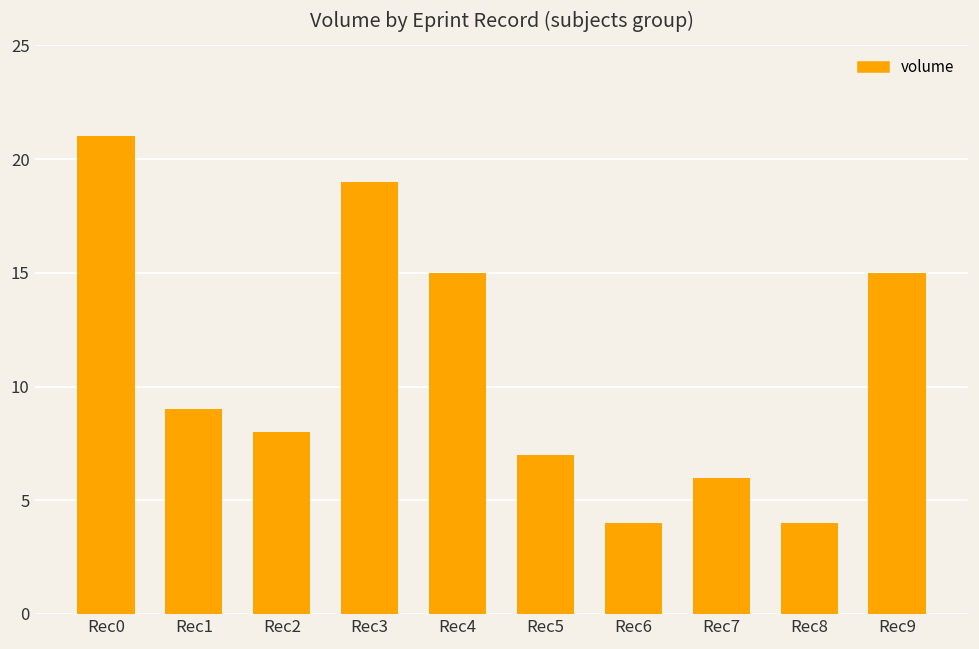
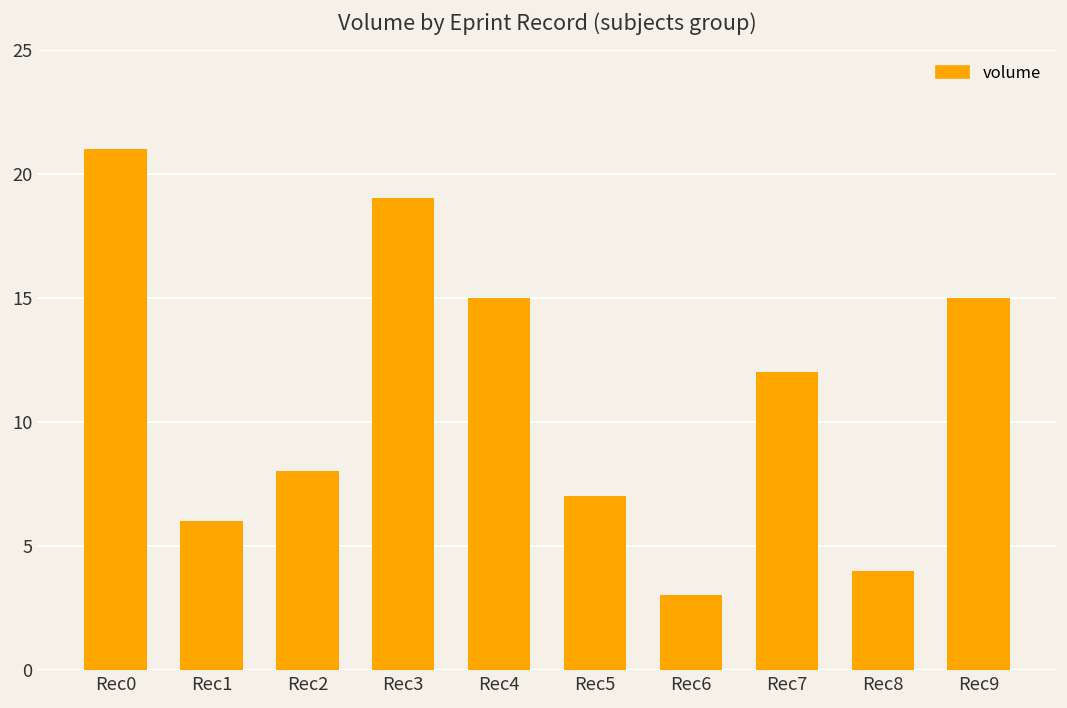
Rec1: 9 -> 6
Rec6: 4 -> 3
Rec7: 6 -> 12
